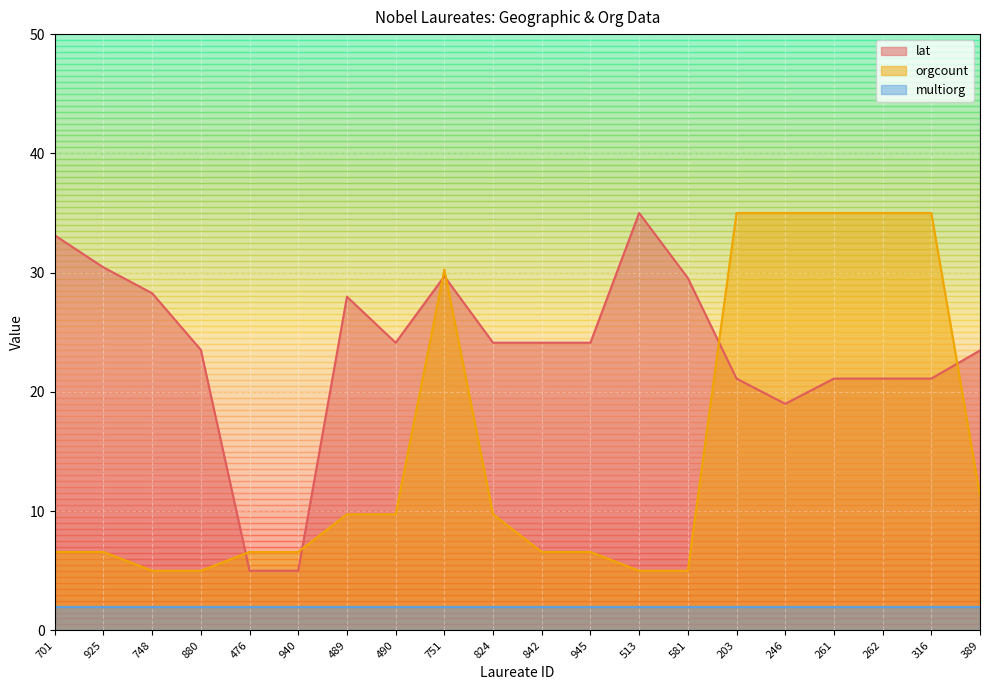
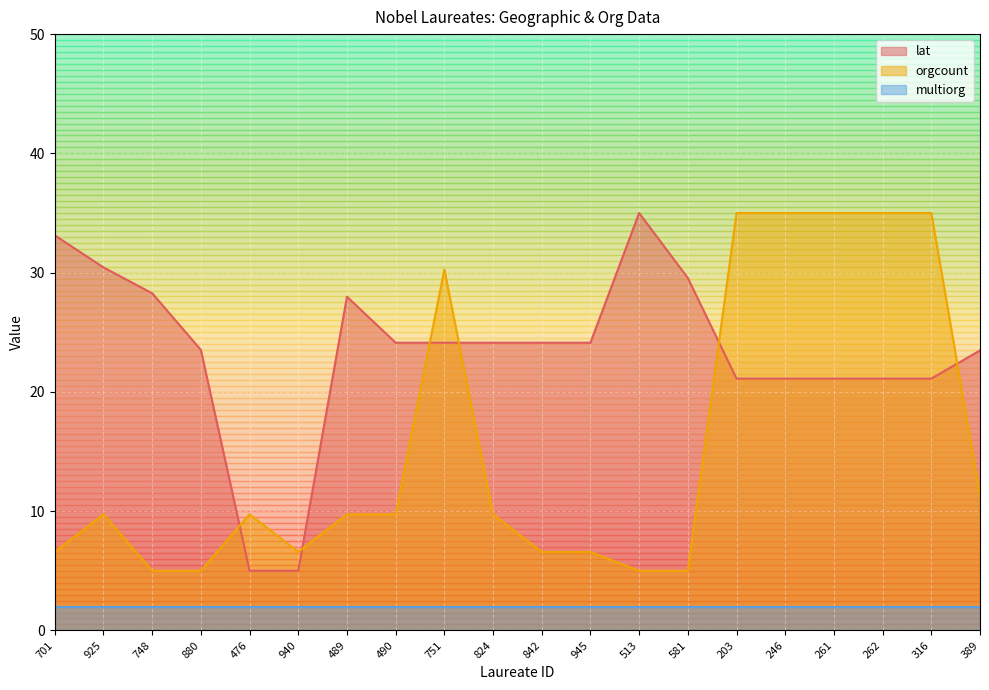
orgcount, 925: 6.6 -> 9.7
orgcount, 476: 6.6 -> 9.7
lat, 751: 29.7 -> 24.1
lat, 246: 19.0 -> 21.1
